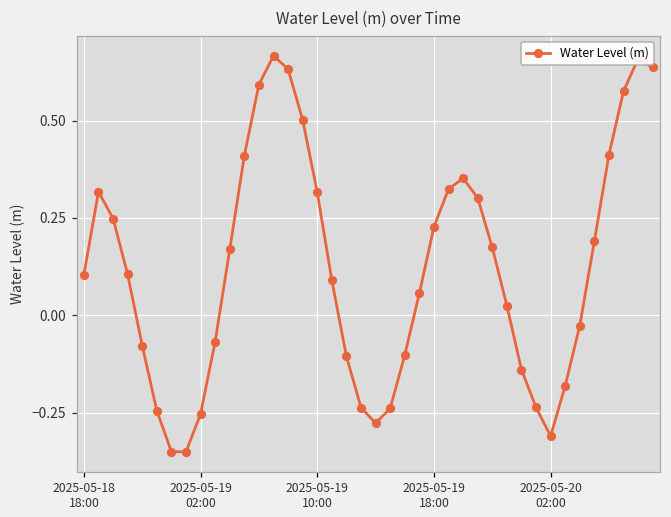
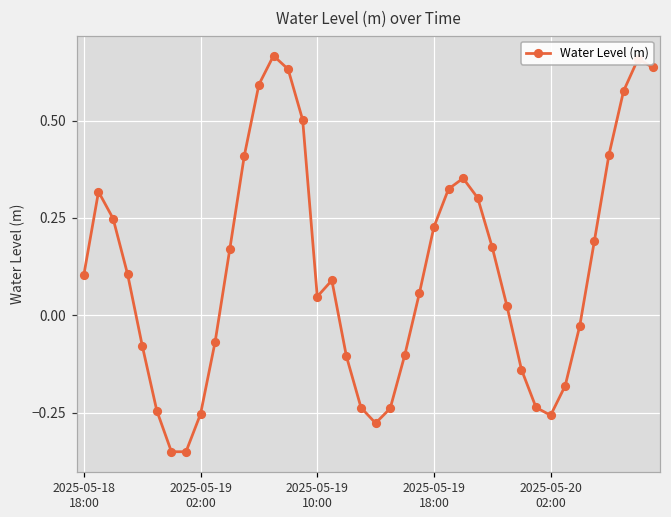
2025-05-19 10:00: 0.32 -> 0.05
2025-05-20 02:00: -0.31 -> -0.26
